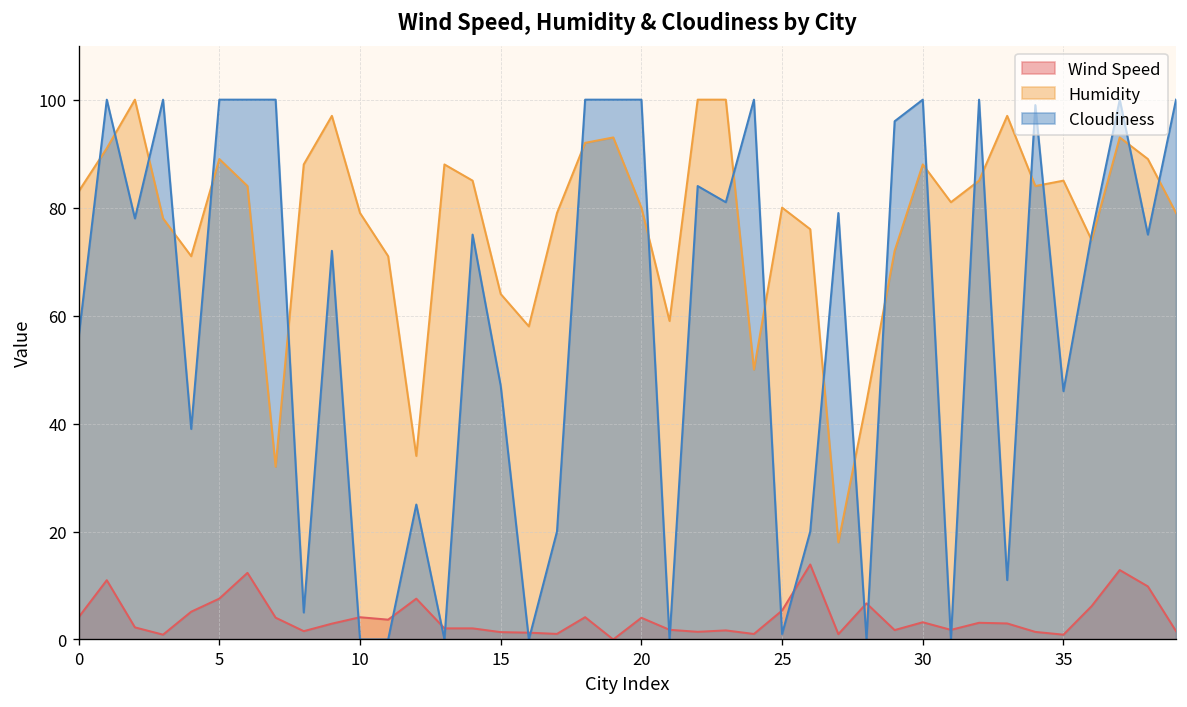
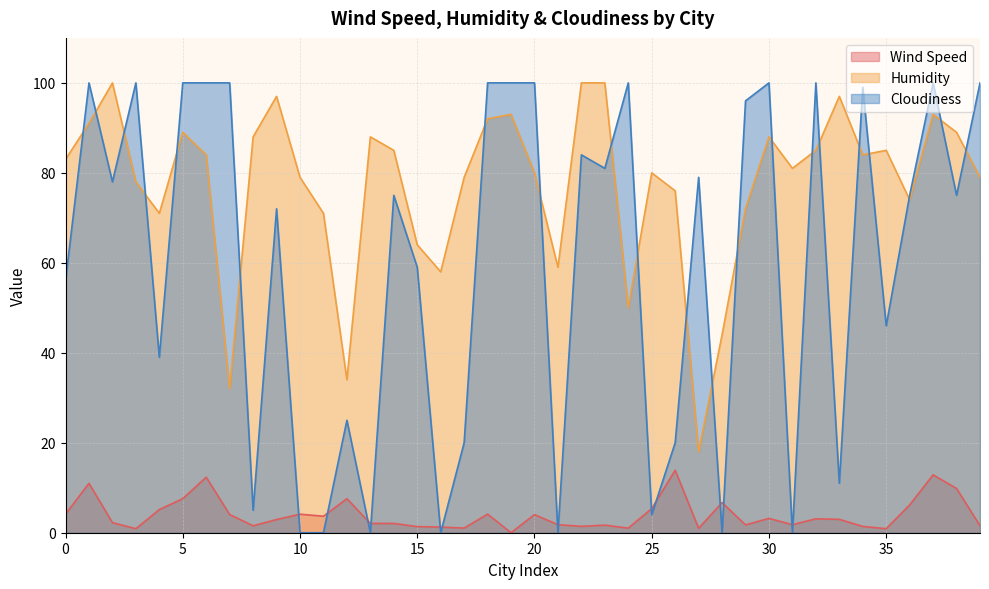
Cloudiness, 15: 47 -> 59
Cloudiness, 25: 1 -> 4
